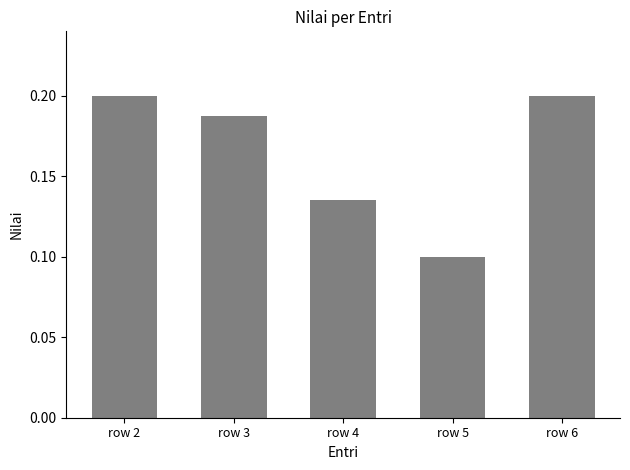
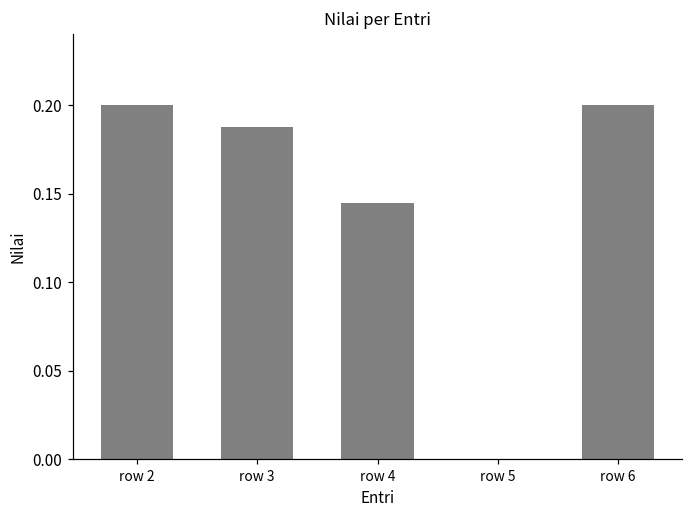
row 4: 0.135 -> 0.145
row 5: 0.1 -> 0.0
